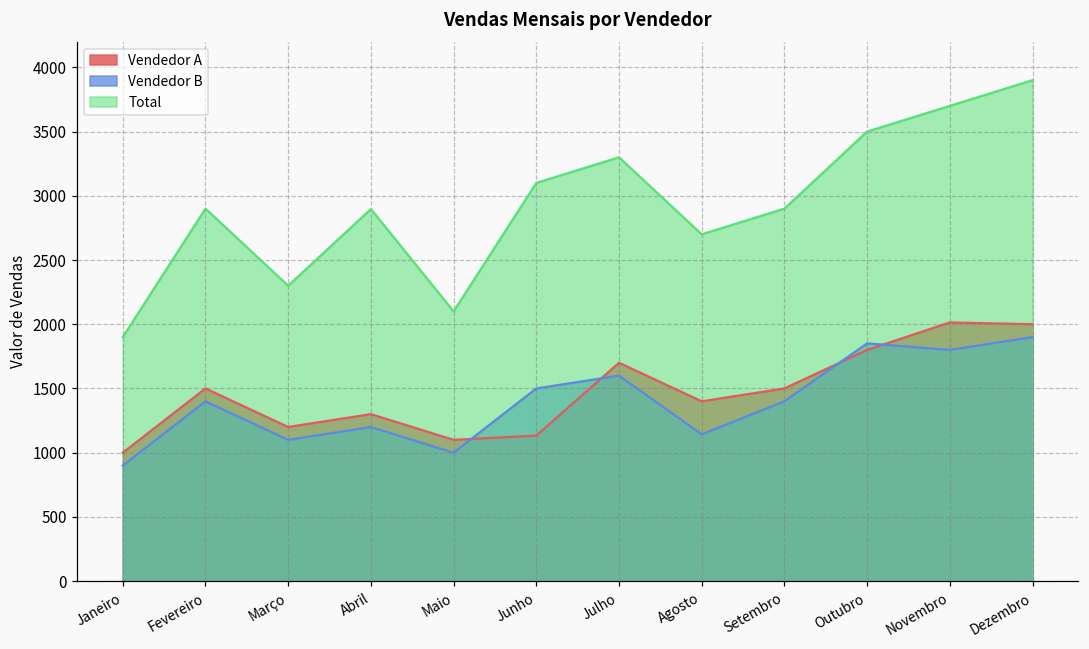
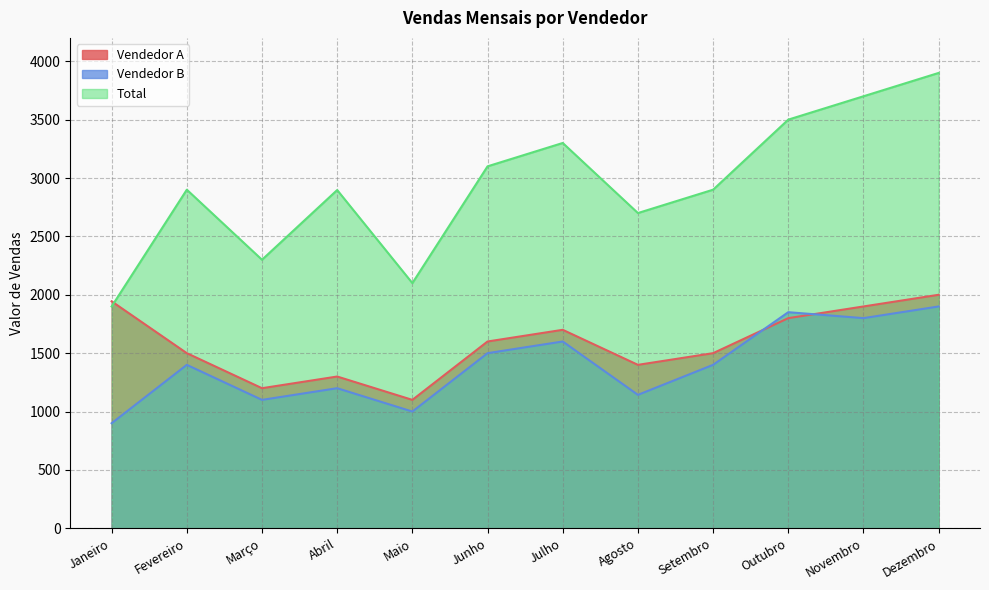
Vendedor A, Janeiro: 1000 -> 1940
Vendedor A, Junho: 1130 -> 1600
Vendedor A, Novembro: 2010 -> 1900
